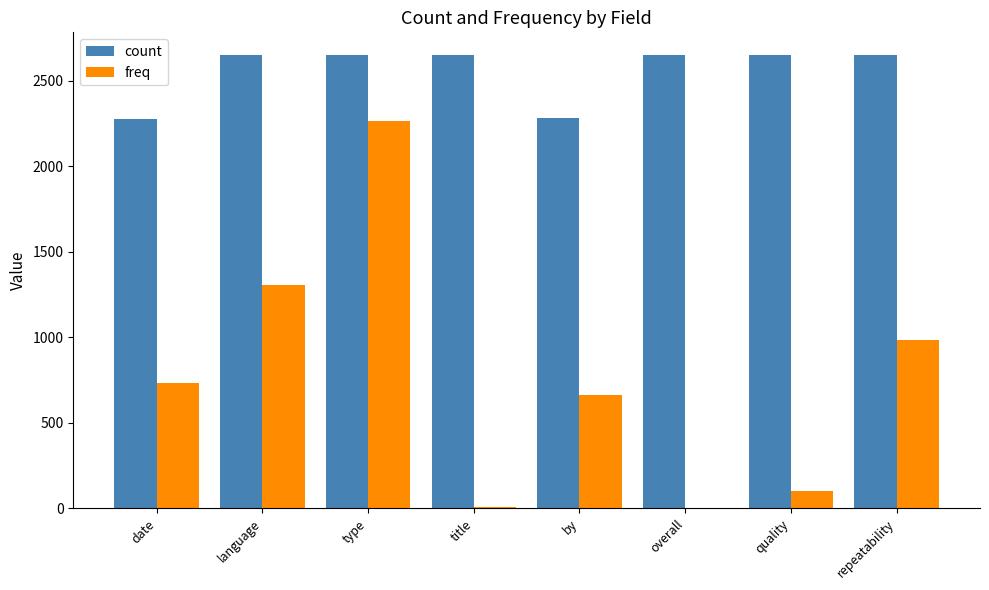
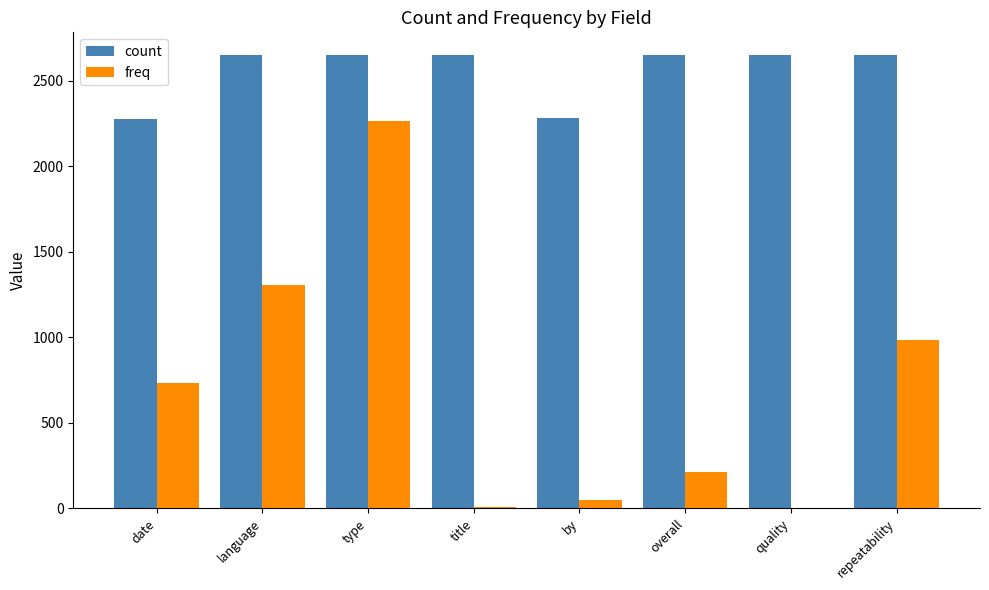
freq, by: 670 -> 50
freq, overall: 0 -> 210
freq, quality: 100 -> 0
